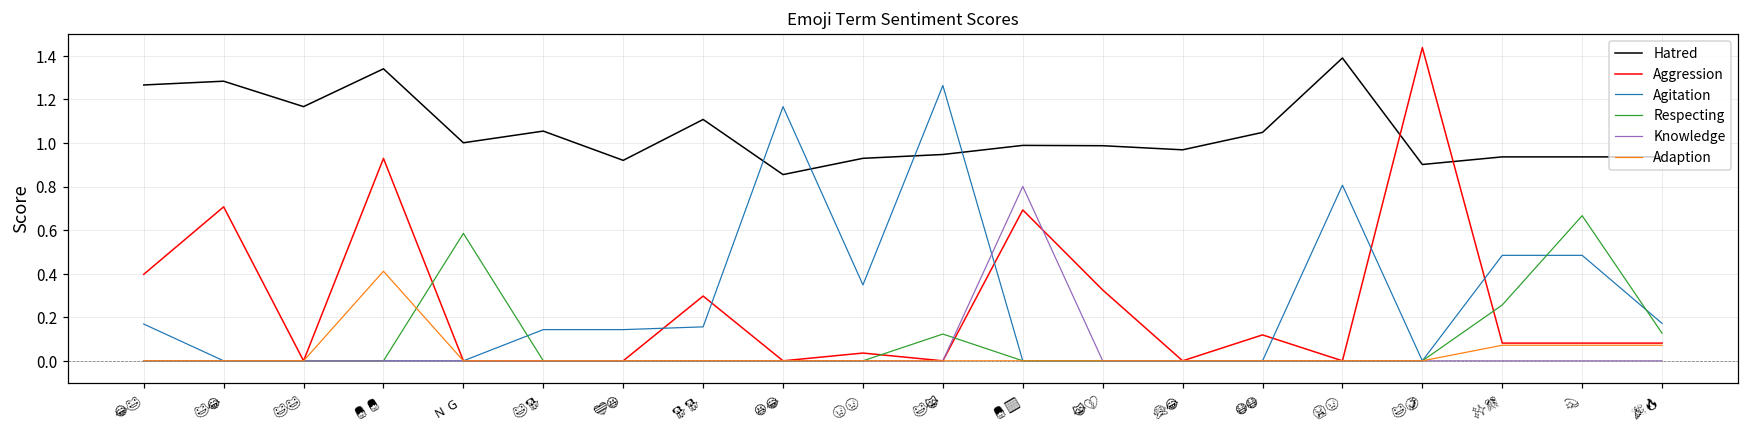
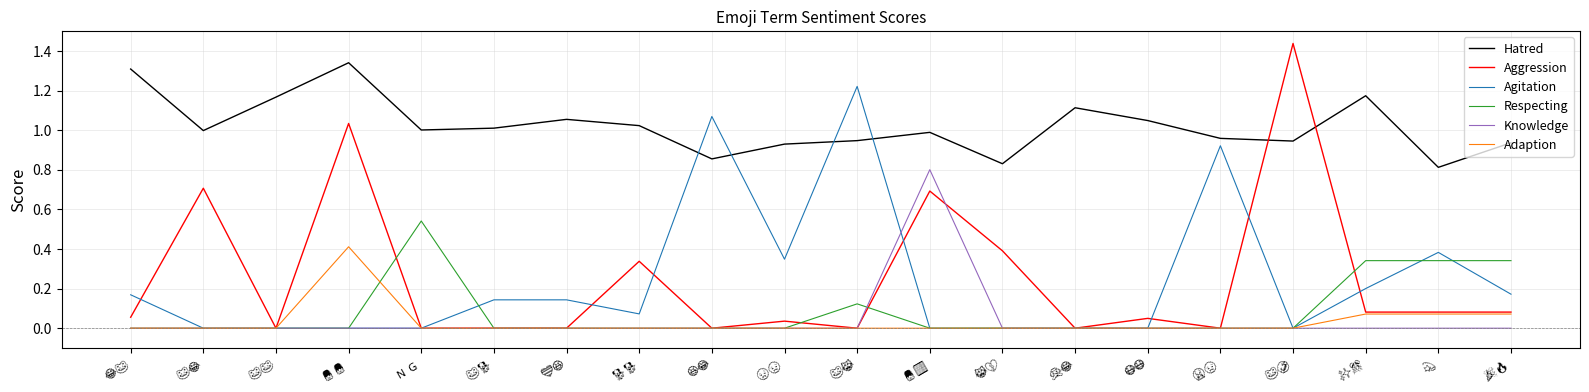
Hatred, 😂🐸: 1.27 -> 1.31
Aggression, 😂🐸: 0.40 -> 0.06
Hatred, 🐸😂: 1.28 -> 1.00
Aggression, 💂💂: 0.93 -> 1.03
Respecting, 🇳🇬: 0.59 -> 0.54
Hatred, 🐸🐕: 1.05 -> 1.01
Hatred, 💙😆: 0.92 -> 1.05
Hatred, 🐕🐕: 1.11 -> 1.02
Aggression, 🐕🐕: 0.30 -> 0.34
Agitation, 🐕🐕: 0.16 -> 0.07
Agitation, 😆😂: 1.17 -> 1.07
Agitation, 🐸😹: 1.26 -> 1.22
Hatred, 😹💔: 0.99 -> 0.83
Aggression, 😹💔: 0.33 -> 0.39
Hatred, 🙊😂: 0.97 -> 1.11
Aggression, 😷😷: 0.12 -> 0.05
Hatred, 🤮🤢: 1.39 -> 0.96
Agitation, 🤮🤢: 0.81 -> 0.92
Hatred, 🐸🤣: 0.90 -> 0.95
Hatred, ✨🎊: 0.94 -> 1.17
Agitation, ✨🎊: 0.48 -> 0.20
Respecting, ✨🎊: 0.26 -> 0.34
Hatred, ️💫: 0.94 -> 0.81
Agitation, ️💫: 0.48 -> 0.38
Respecting, ️💫: 0.67 -> 0.34
Respecting, 🎉🔥: 0.13 -> 0.34
